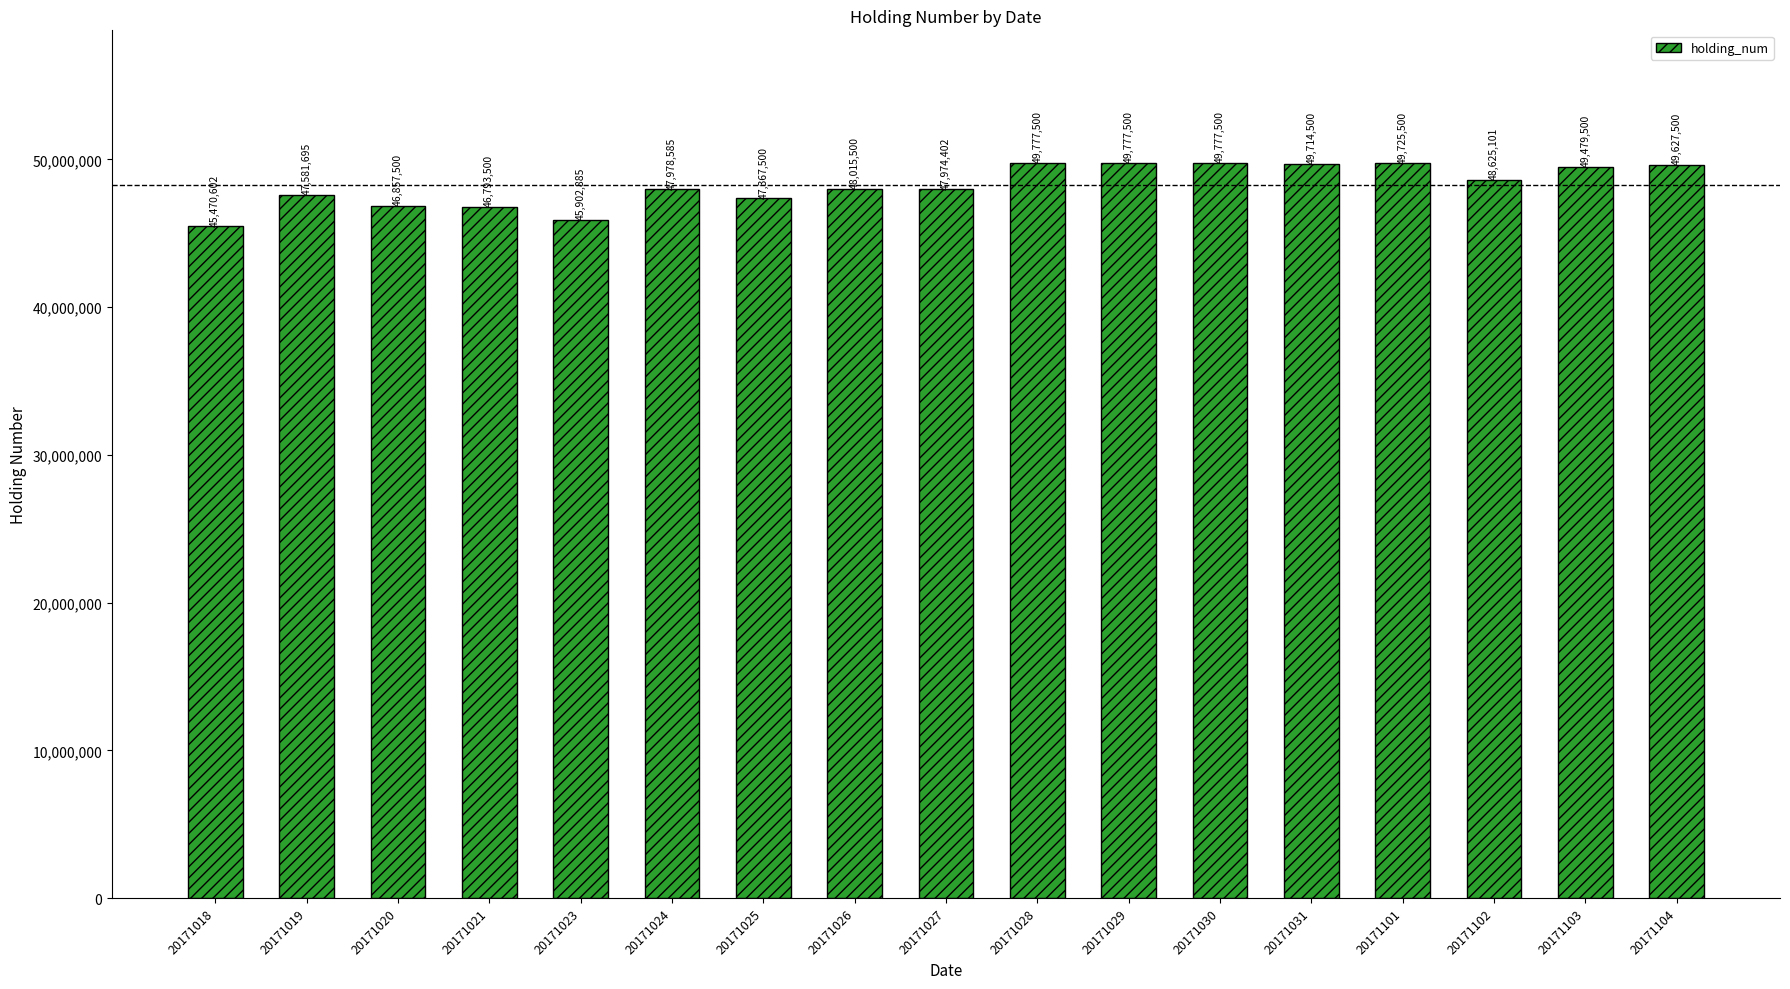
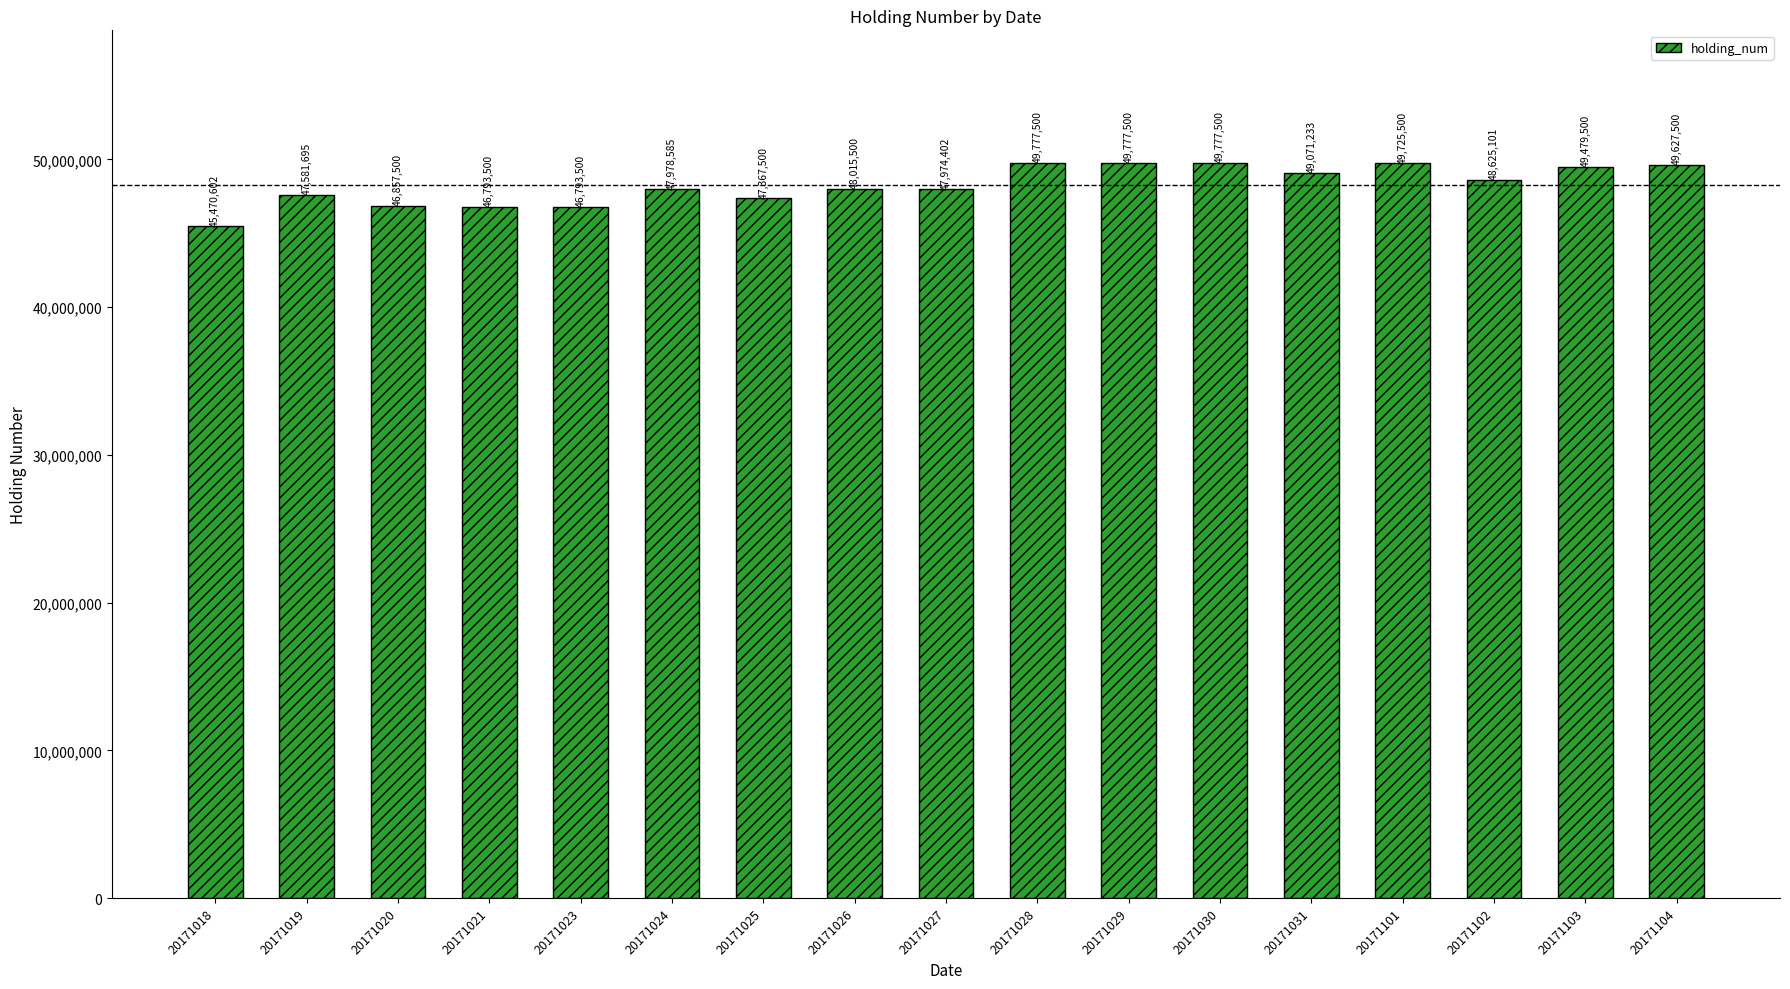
20171023: 45,902,885 -> 46,793,500
20171031: 49,714,500 -> 49,071,233
